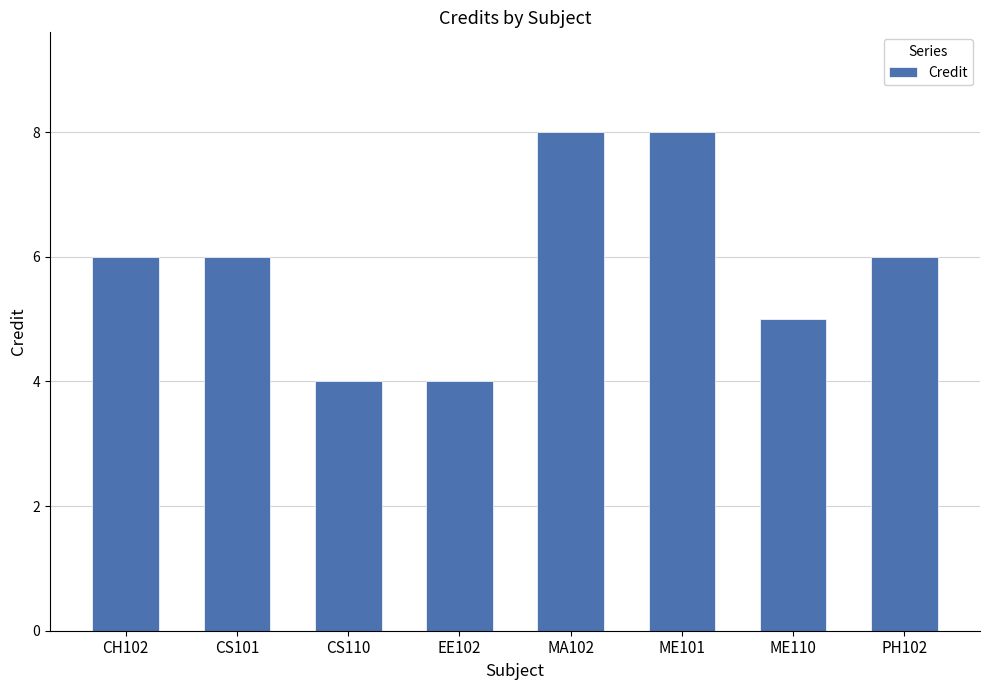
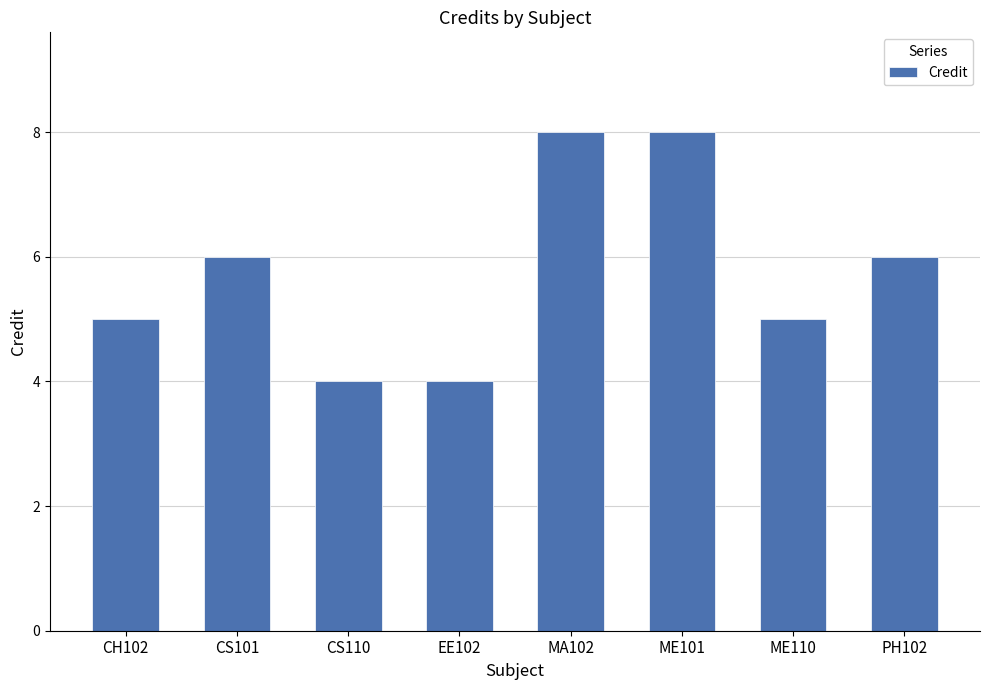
CH102: 6 -> 5
